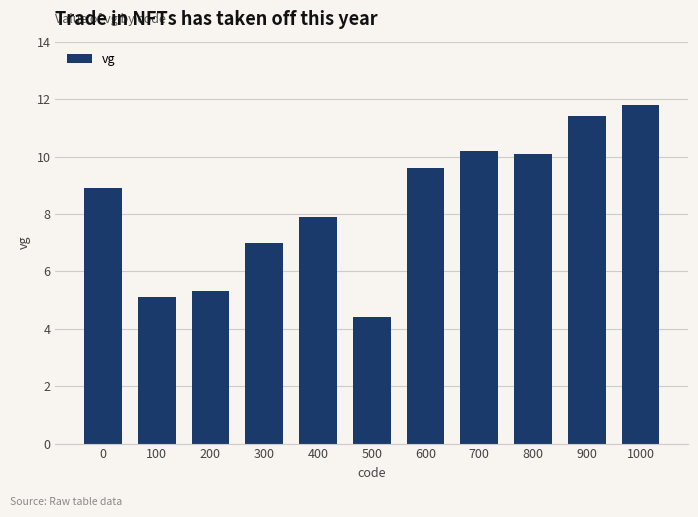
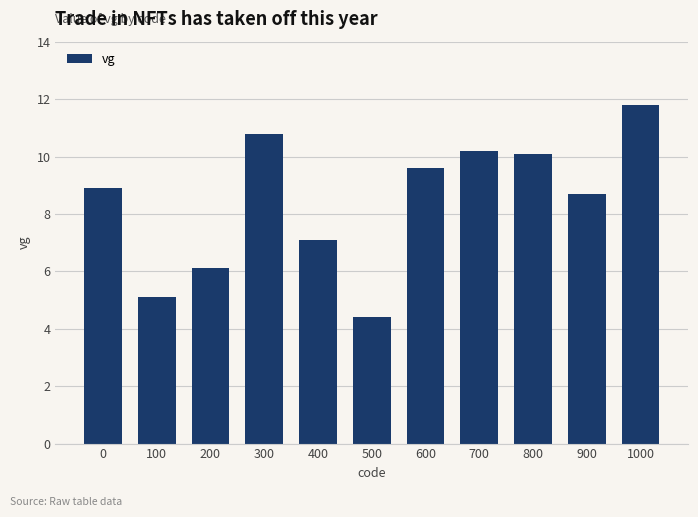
200: 5.3 -> 6.1
300: 7.0 -> 10.8
400: 7.9 -> 7.1
900: 11.4 -> 8.7
